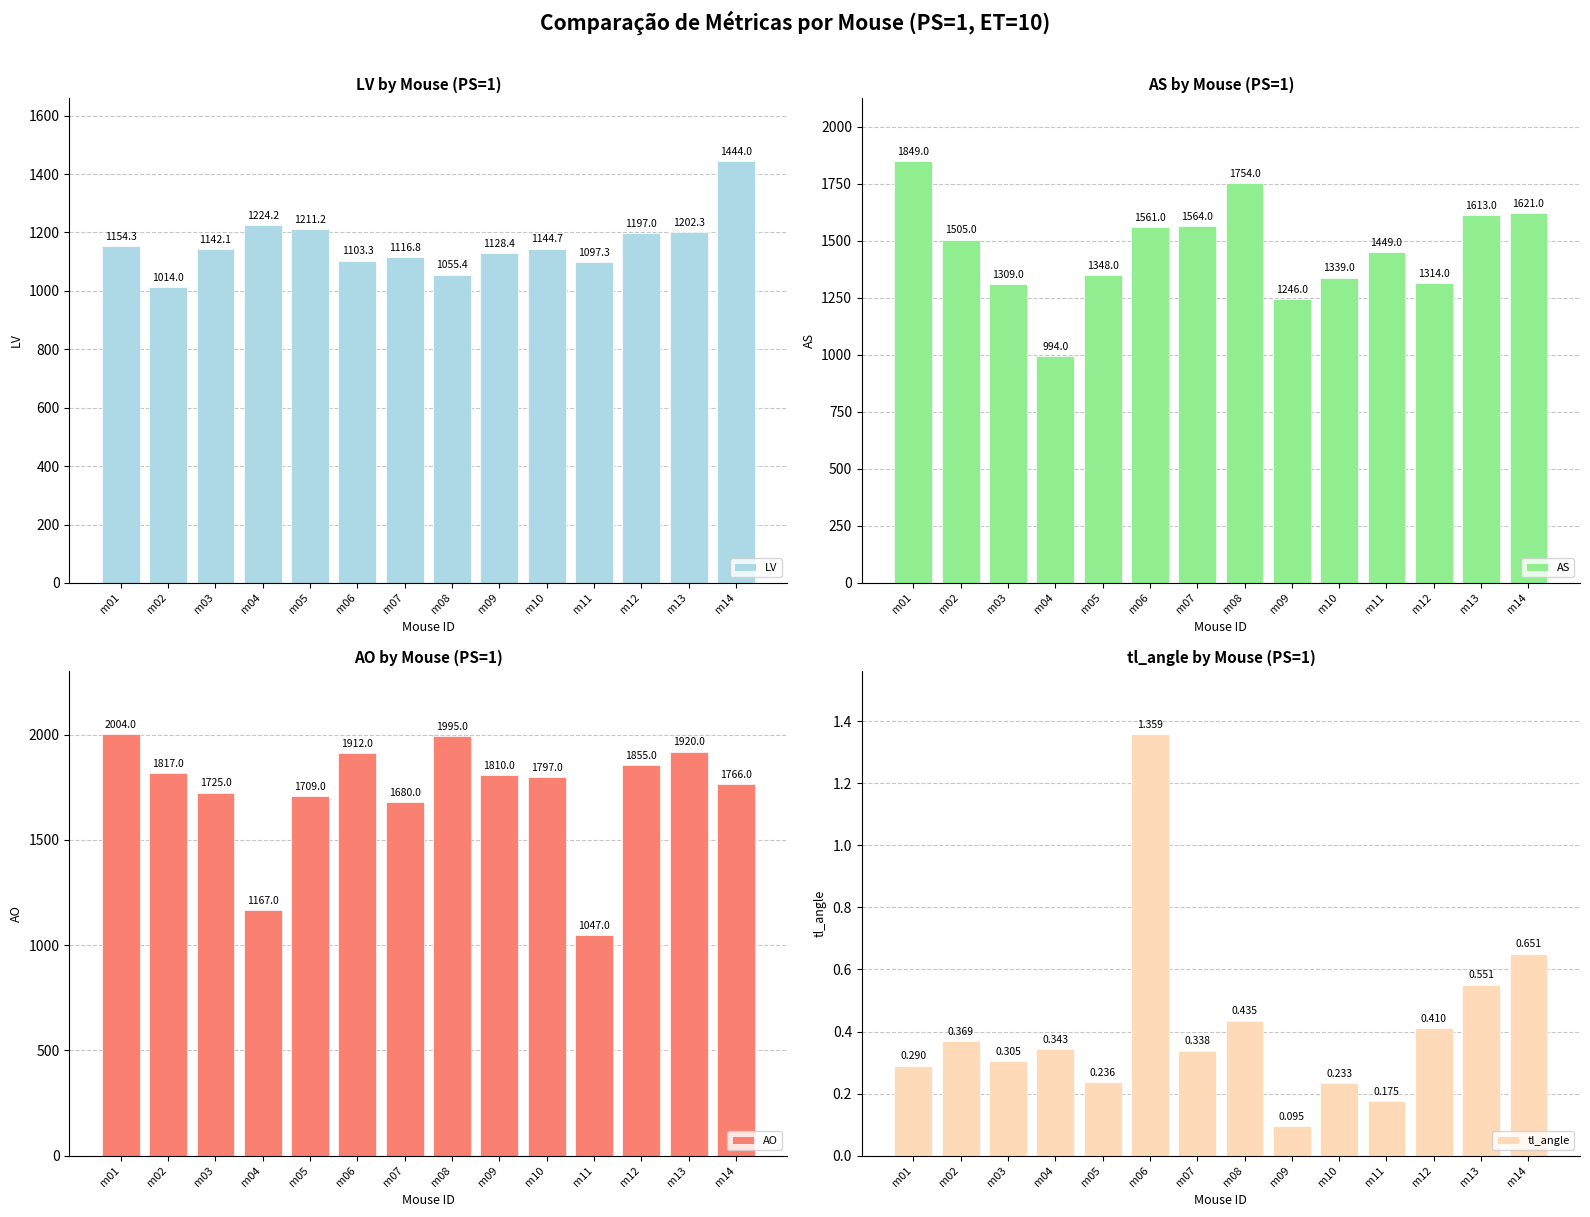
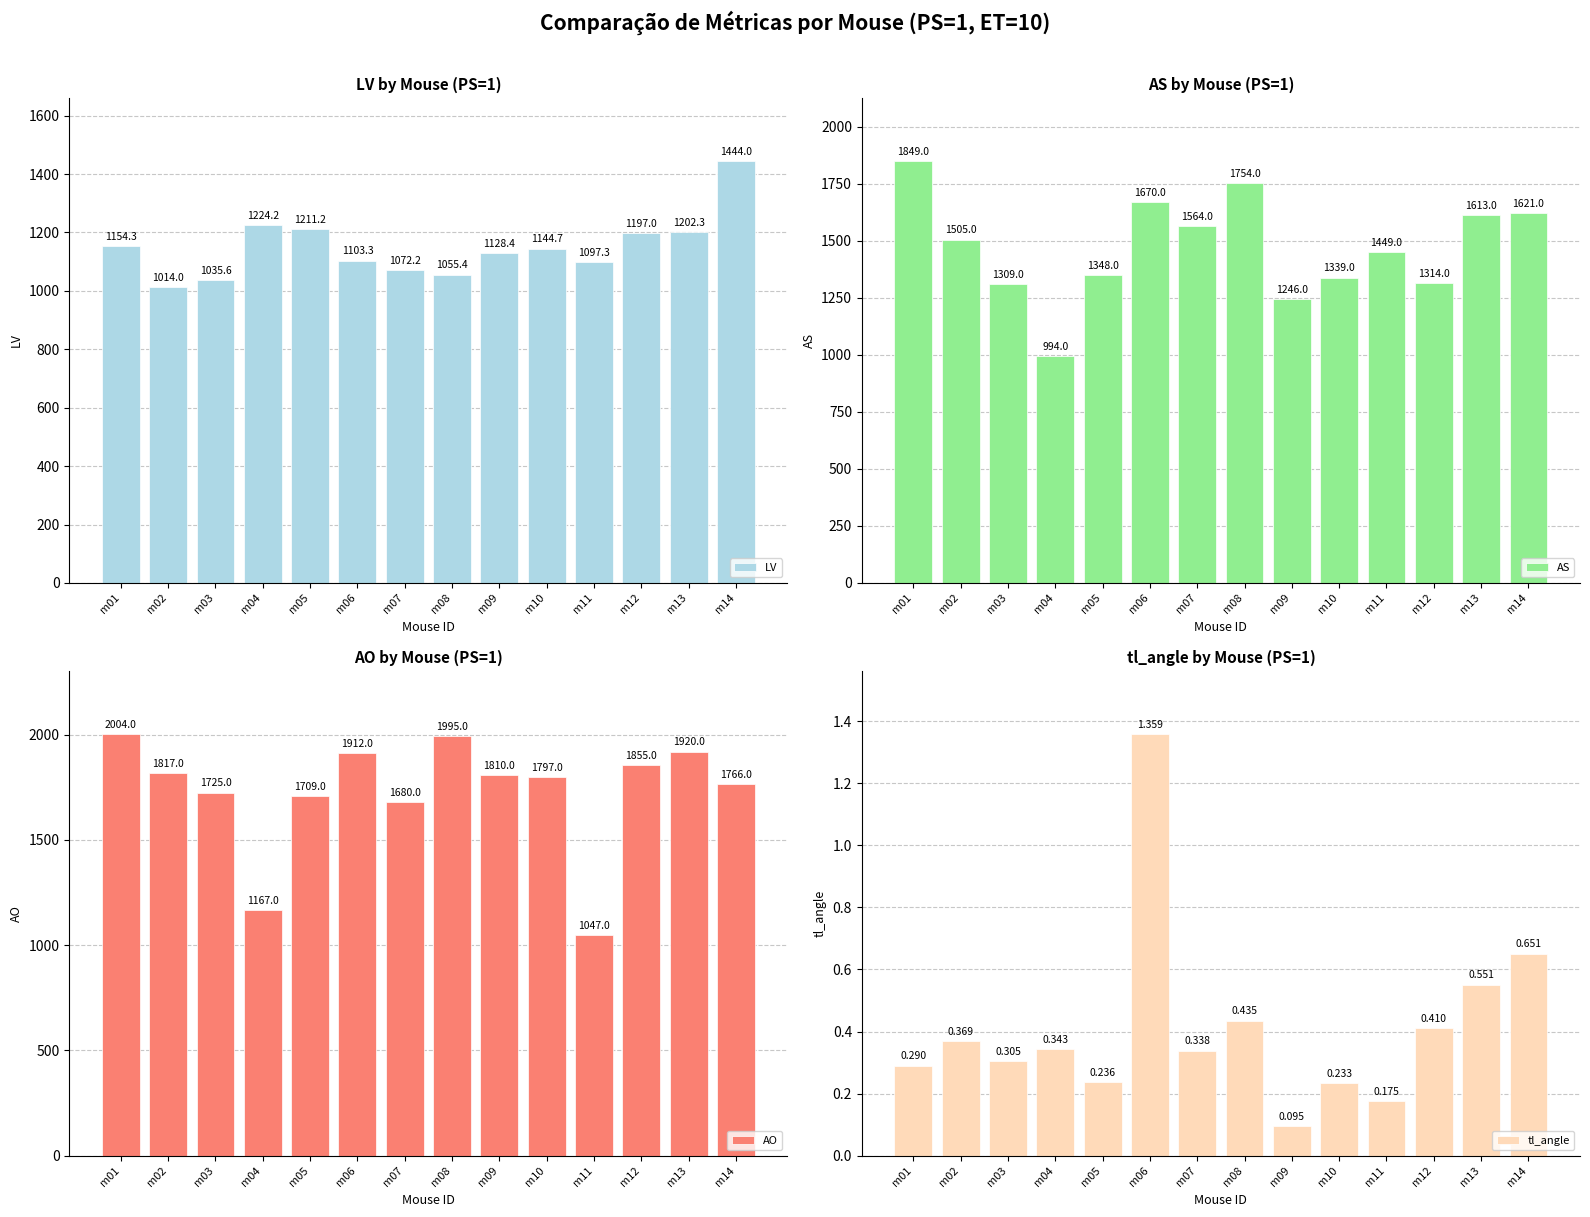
LV by Mouse (PS=1), m03: 1142.1 -> 1035.6
LV by Mouse (PS=1), m07: 1116.8 -> 1072.2
AS by Mouse (PS=1), m06: 1561.0 -> 1670.0
